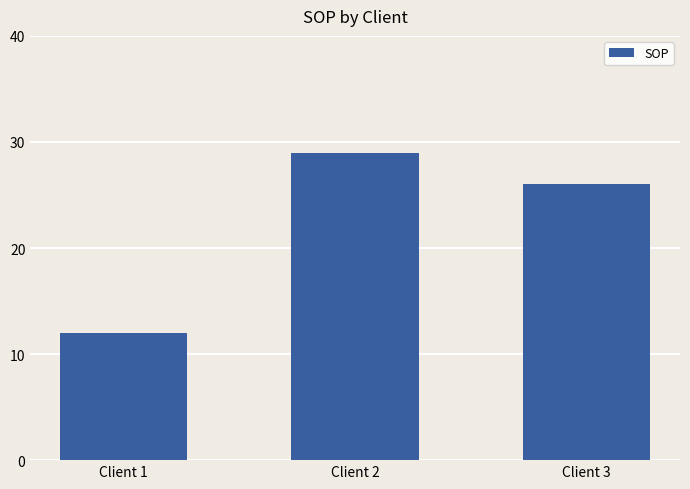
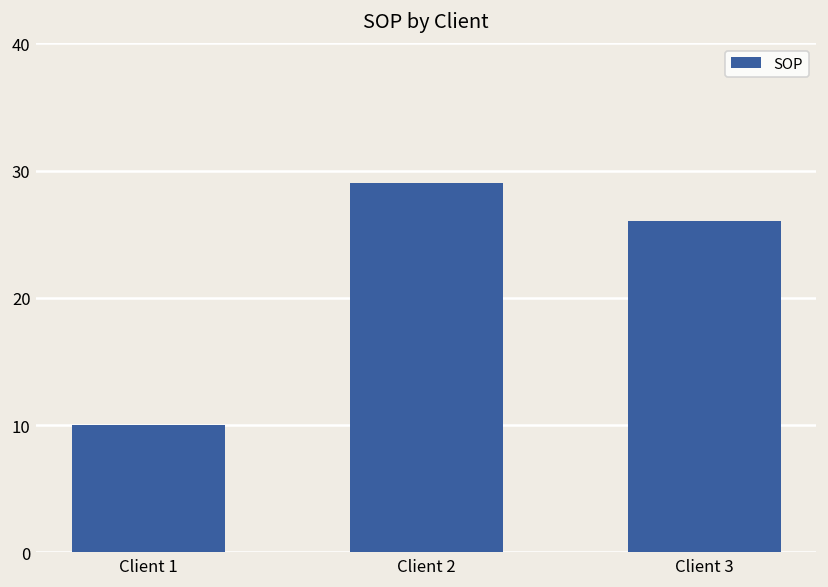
Client 1: 12 -> 10
